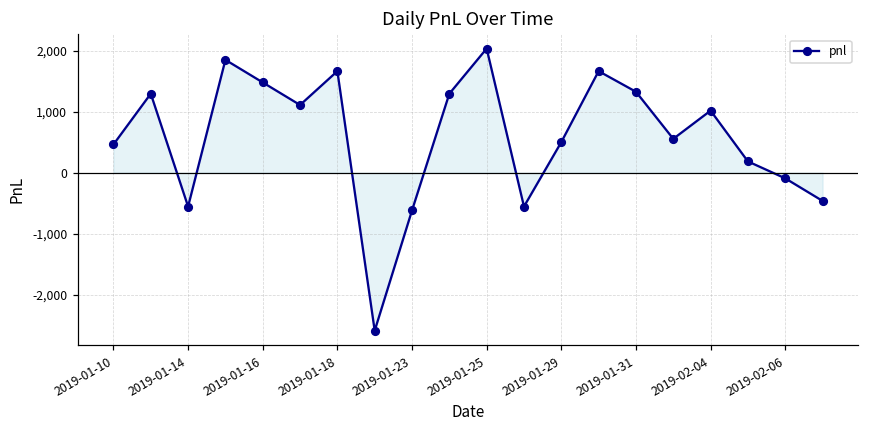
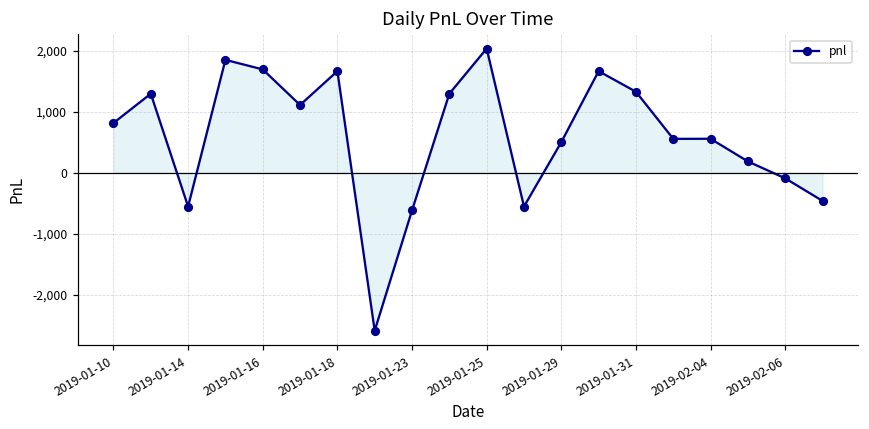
pnl, 2019-01-10: 500 -> 800
pnl, 2019-01-16: 1,500 -> 1,700
pnl, 2019-02-04: 1,000 -> 600
